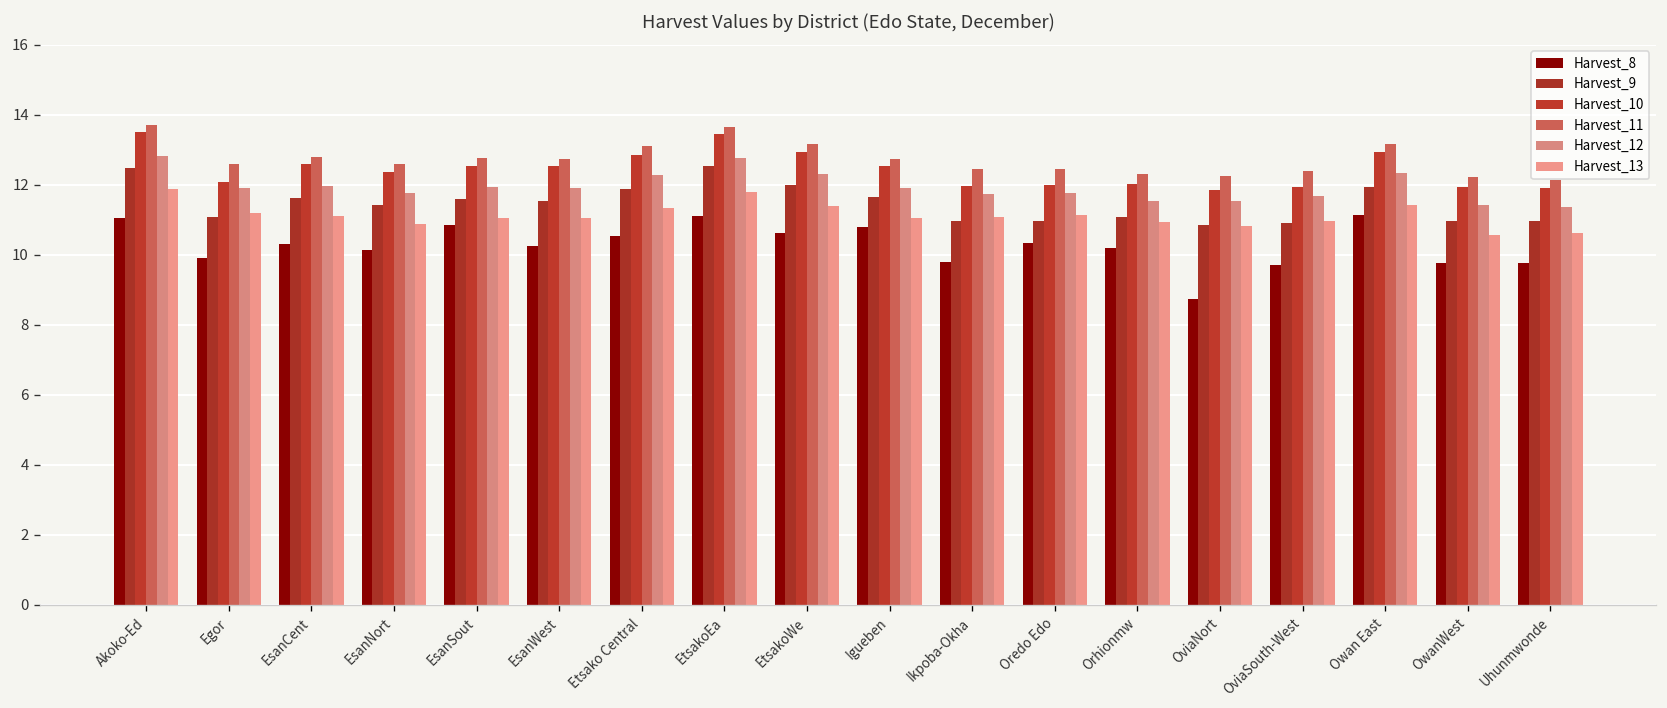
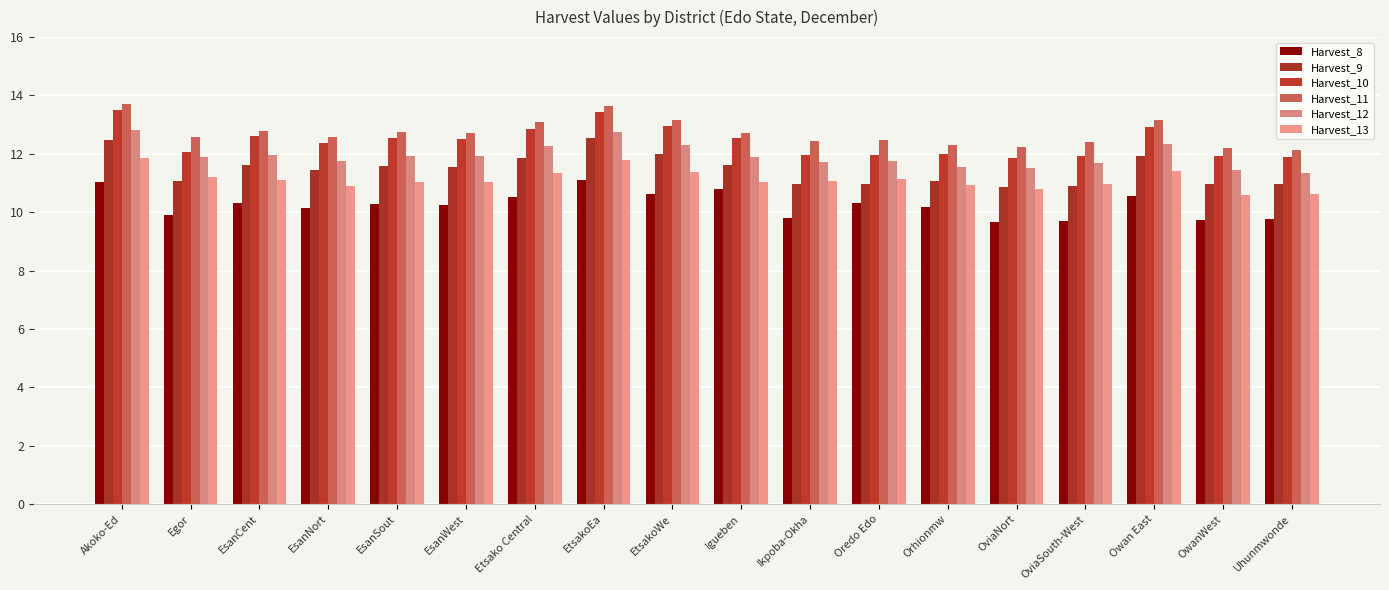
Harvest_8, EsanSout: 10.9 -> 10.3
Harvest_8, OviaNort: 8.7 -> 9.7
Harvest_8, Owan East: 11.1 -> 10.6
